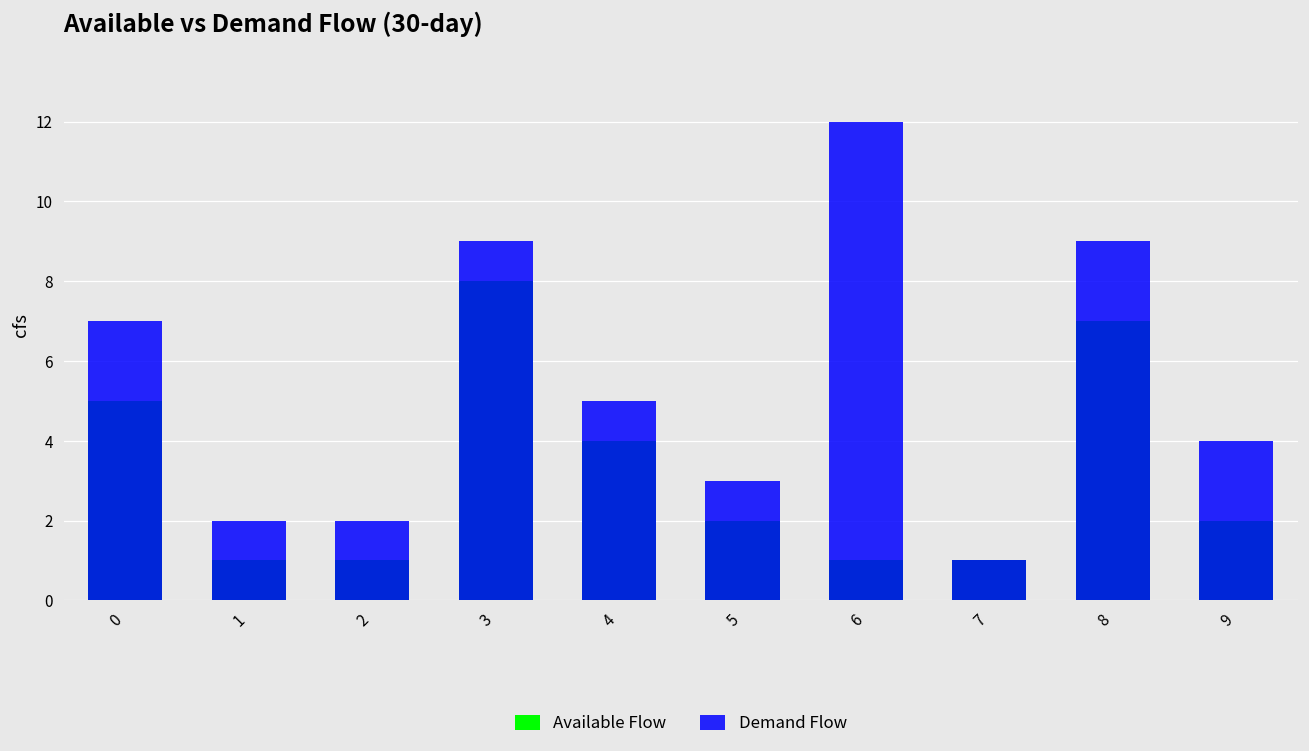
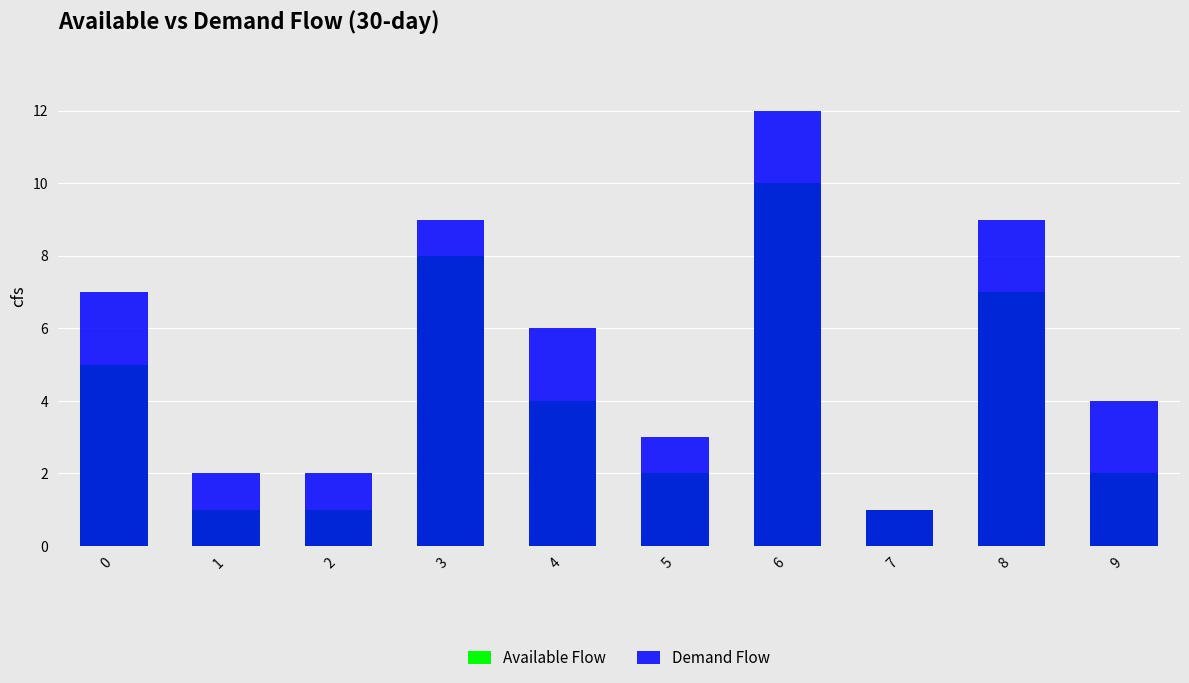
Demand Flow, 4: 5 -> 6
Available Flow, 6: 1 -> 10
